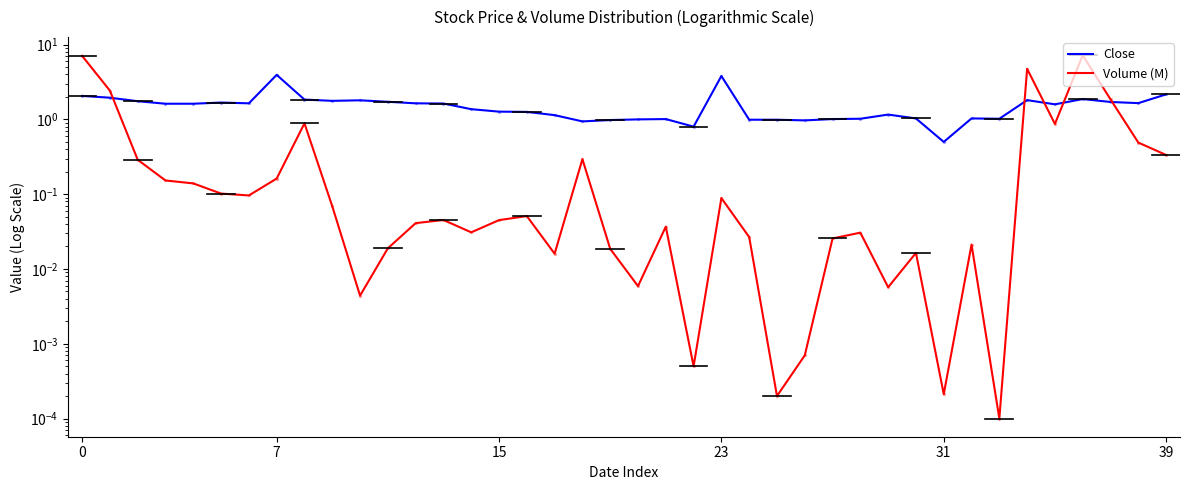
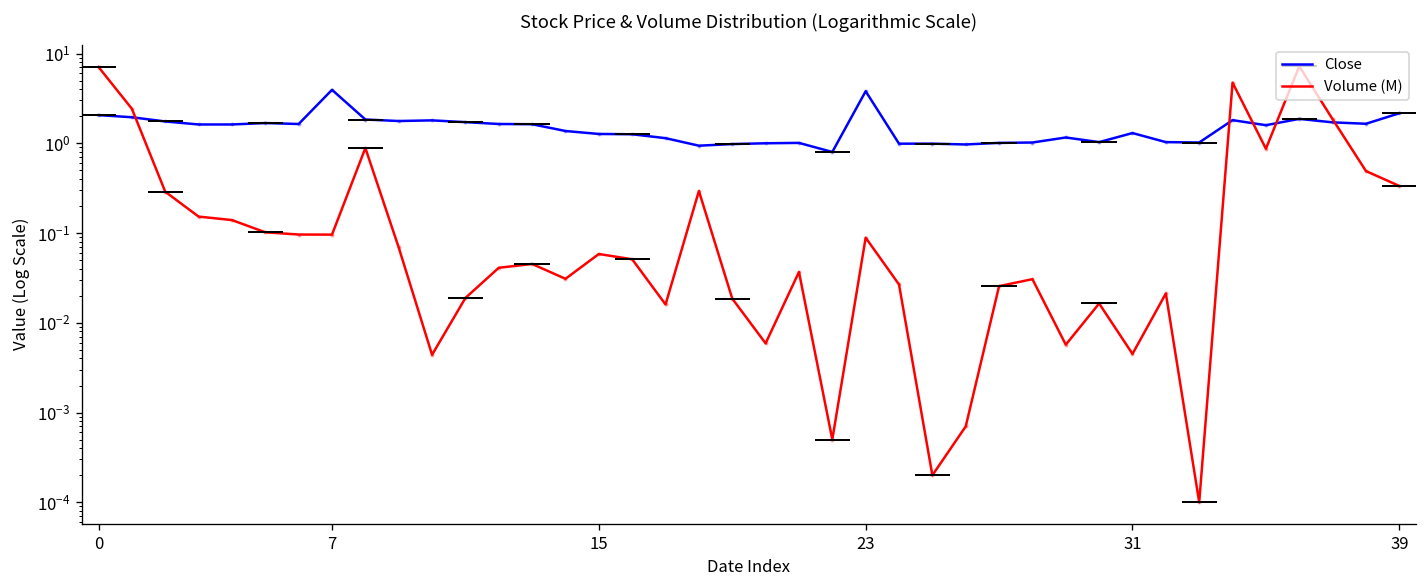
Volume (M), 7: 0.16 -> 0.10
Volume (M), 15: 0.05 -> 0.06
Close, 31: 0.5 -> 1.3
Volume (M), 31: 0.00021 -> 0.005
